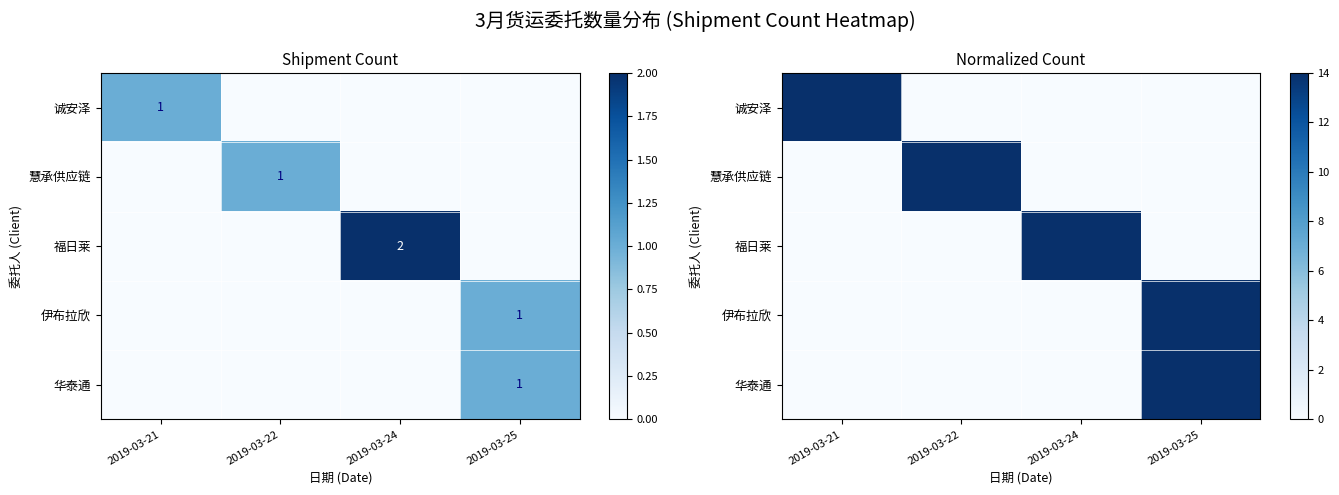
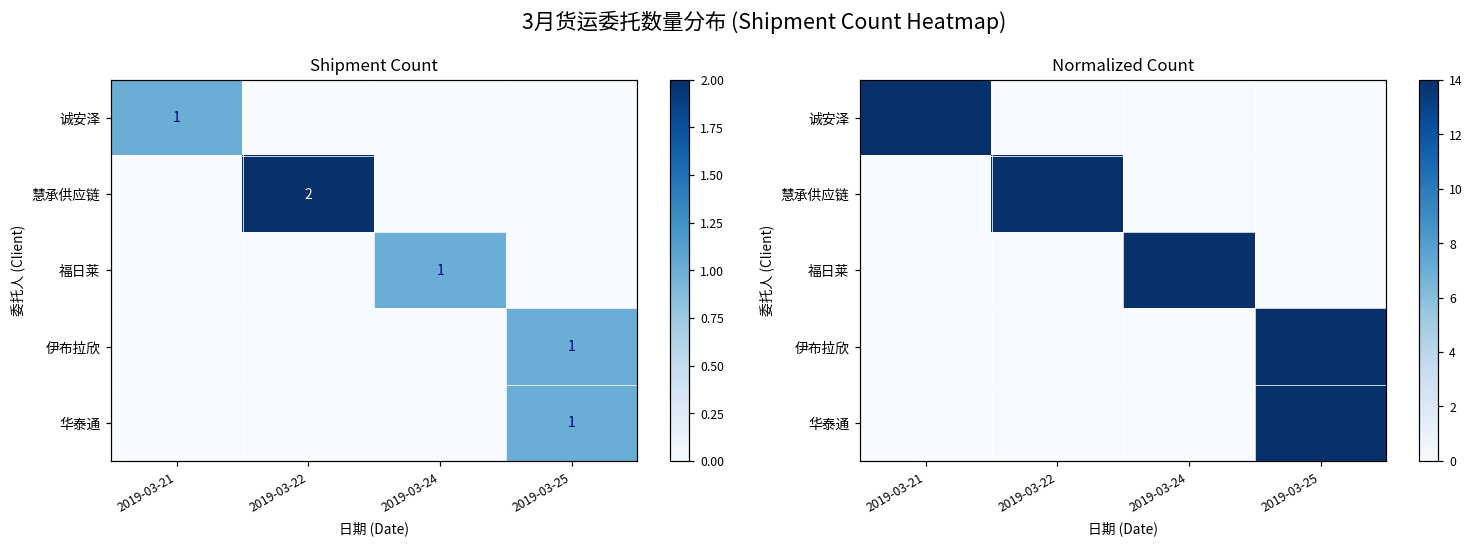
Shipment Count, 慧承供应链, 2019-03-22: 1 -> 2
Shipment Count, 福日莱, 2019-03-24: 2 -> 1
